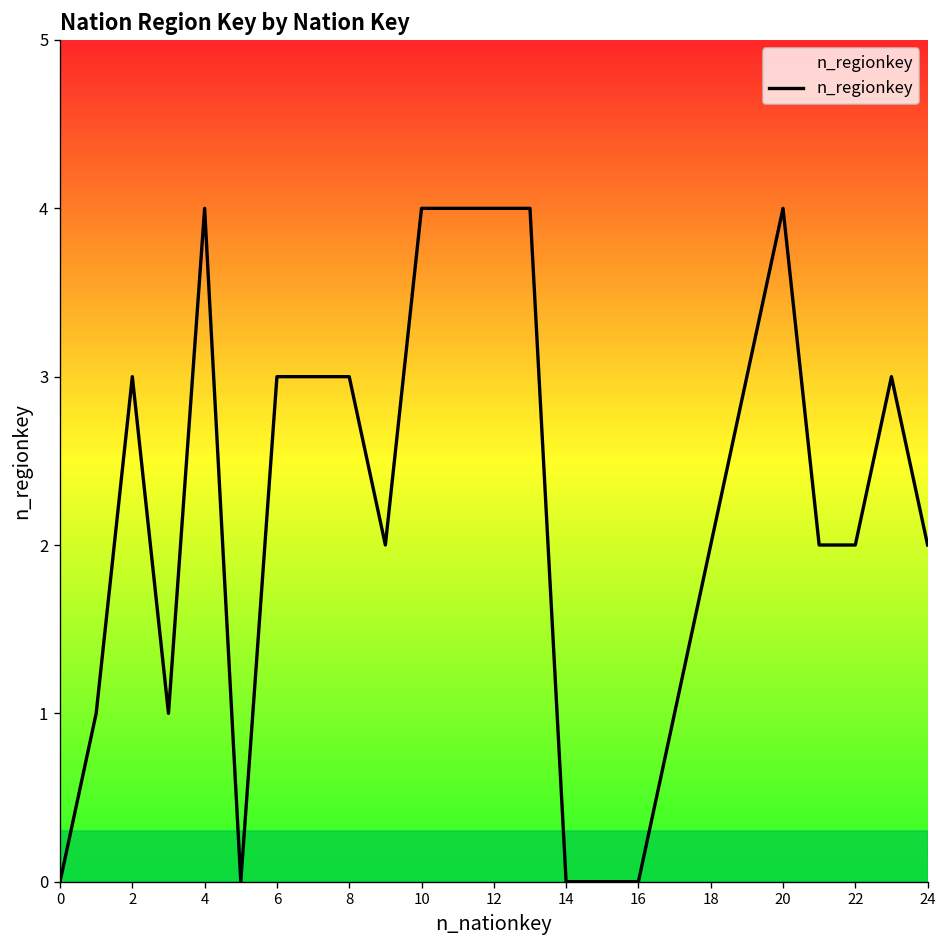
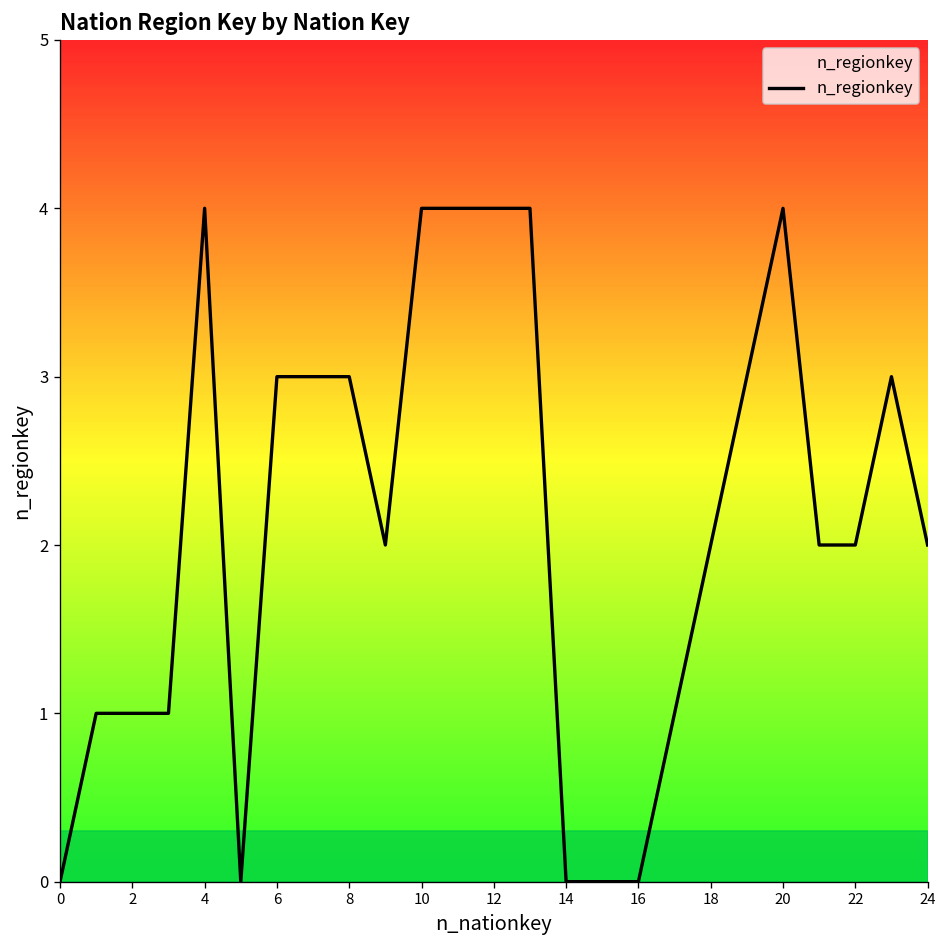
2: 3 -> 1
